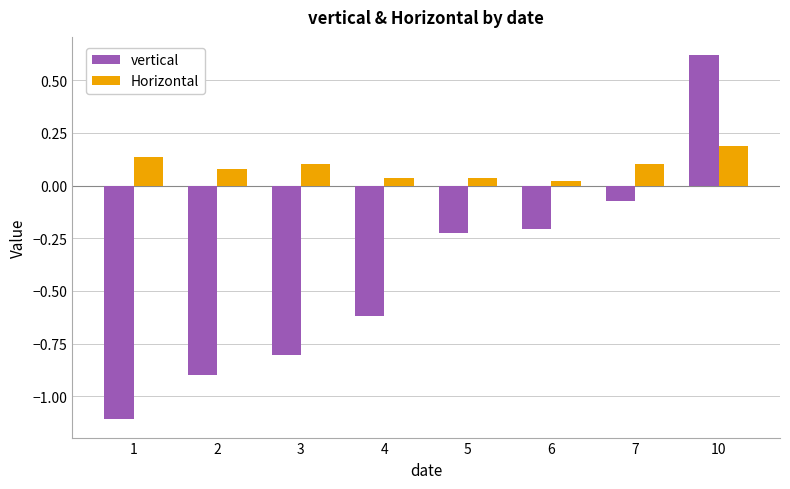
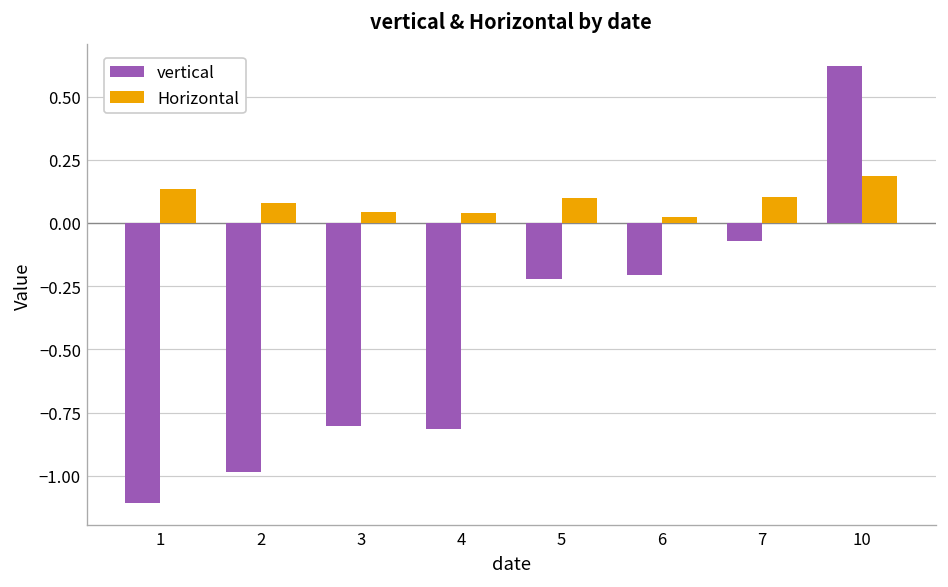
vertical, 2: -0.90 -> -0.98
Horizontal, 3: 0.11 -> 0.04
vertical, 4: -0.62 -> -0.82
Horizontal, 5: 0.04 -> 0.10
